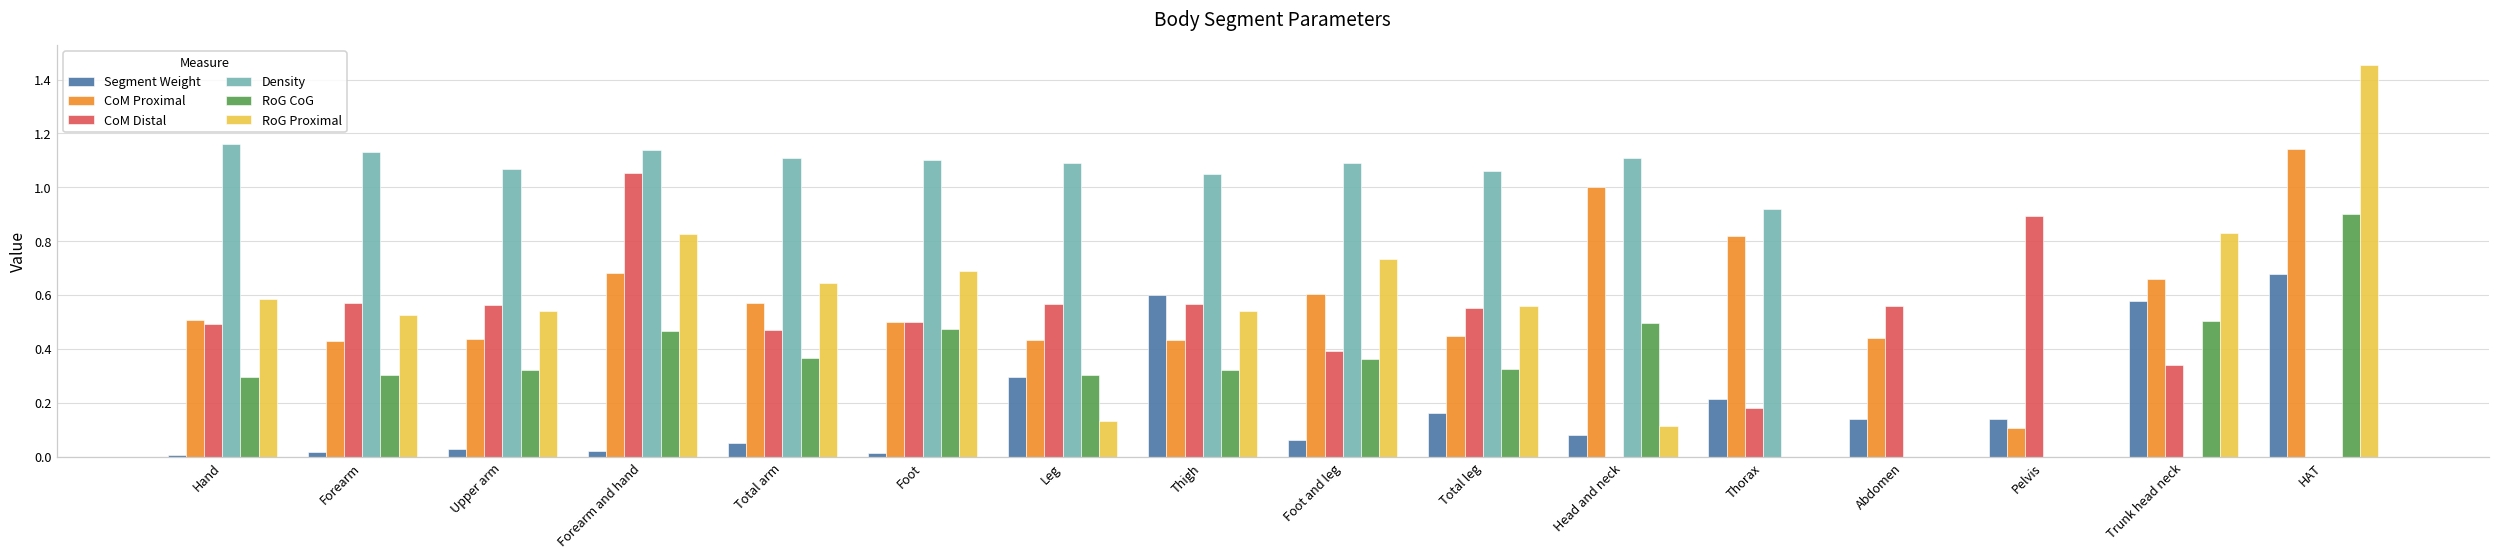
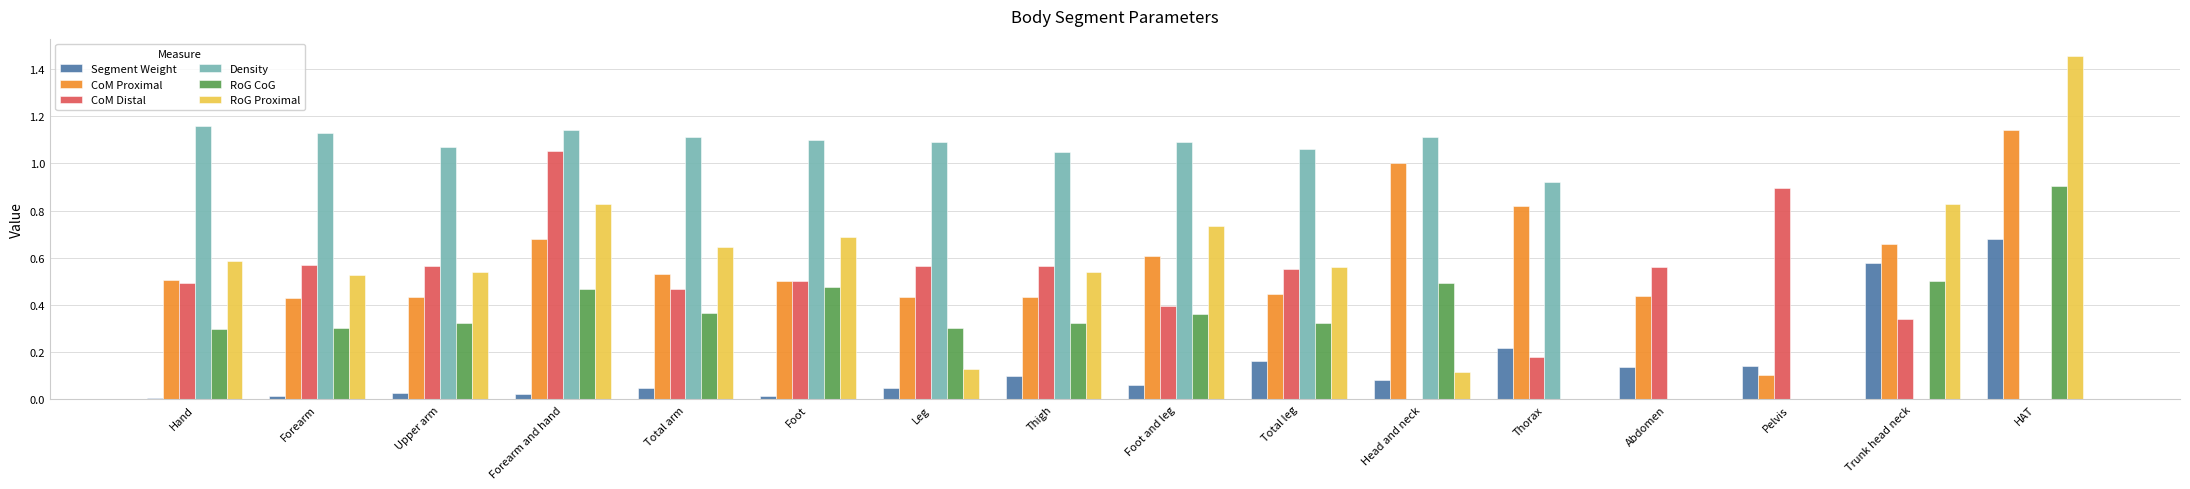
CoM Proximal, Total arm: 0.57 -> 0.53
Segment Weight, Leg: 0.30 -> 0.05
Segment Weight, Thigh: 0.6 -> 0.1
